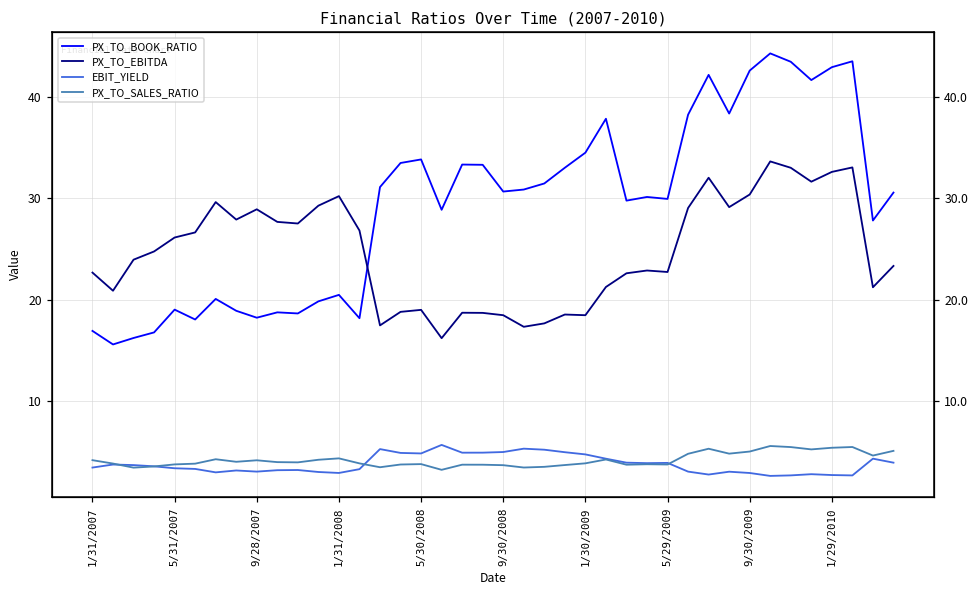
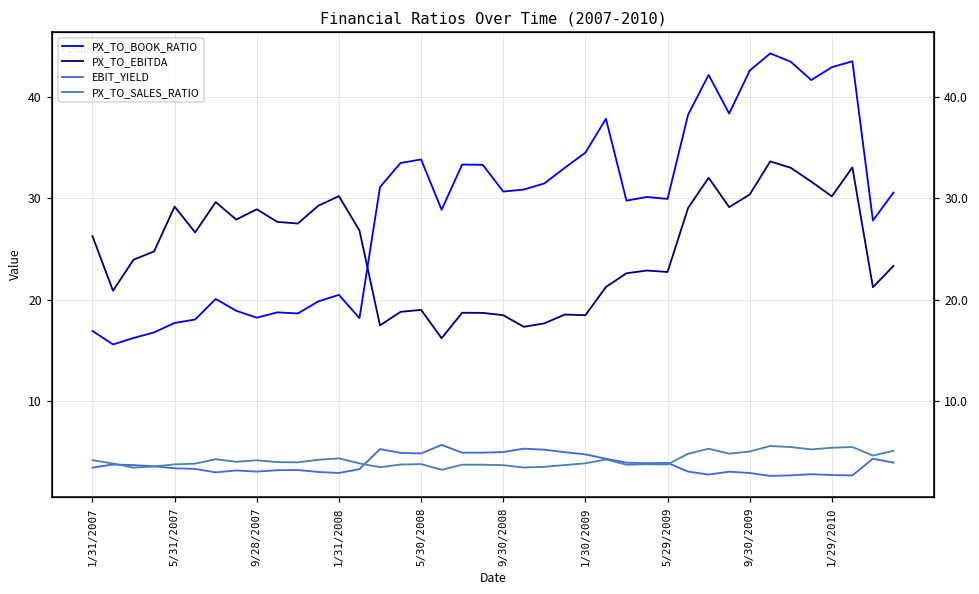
PX_TO_EBITDA, 1/31/2007: 23 -> 26
PX_TO_BOOK_RATIO, 5/31/2007: 19 -> 18
PX_TO_EBITDA, 5/31/2007: 26 -> 29
PX_TO_EBITDA, 1/29/2010: 33 -> 30
